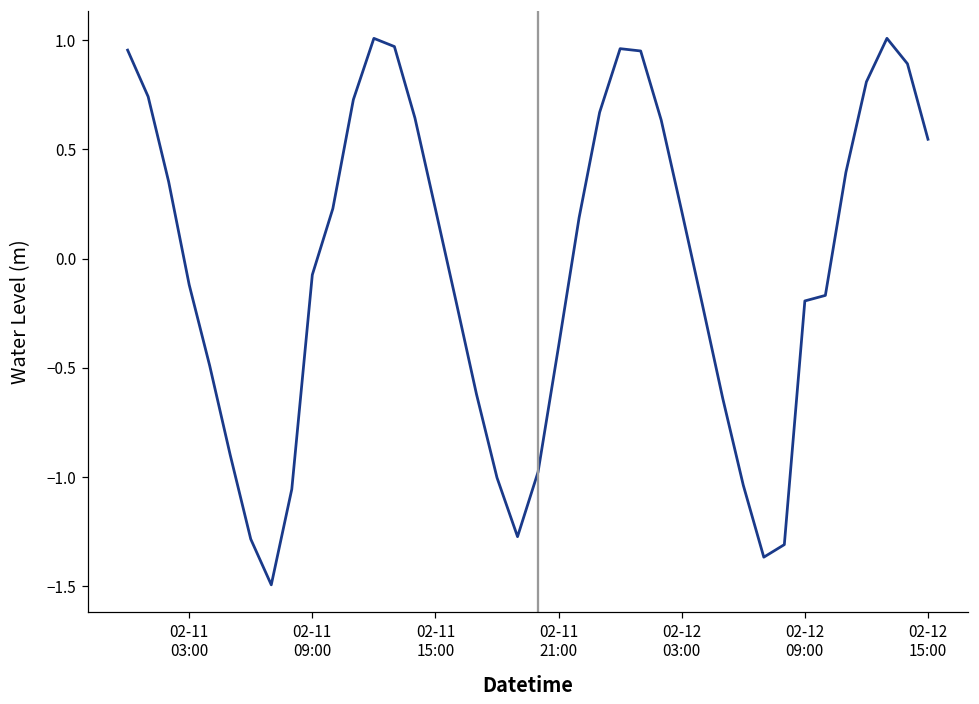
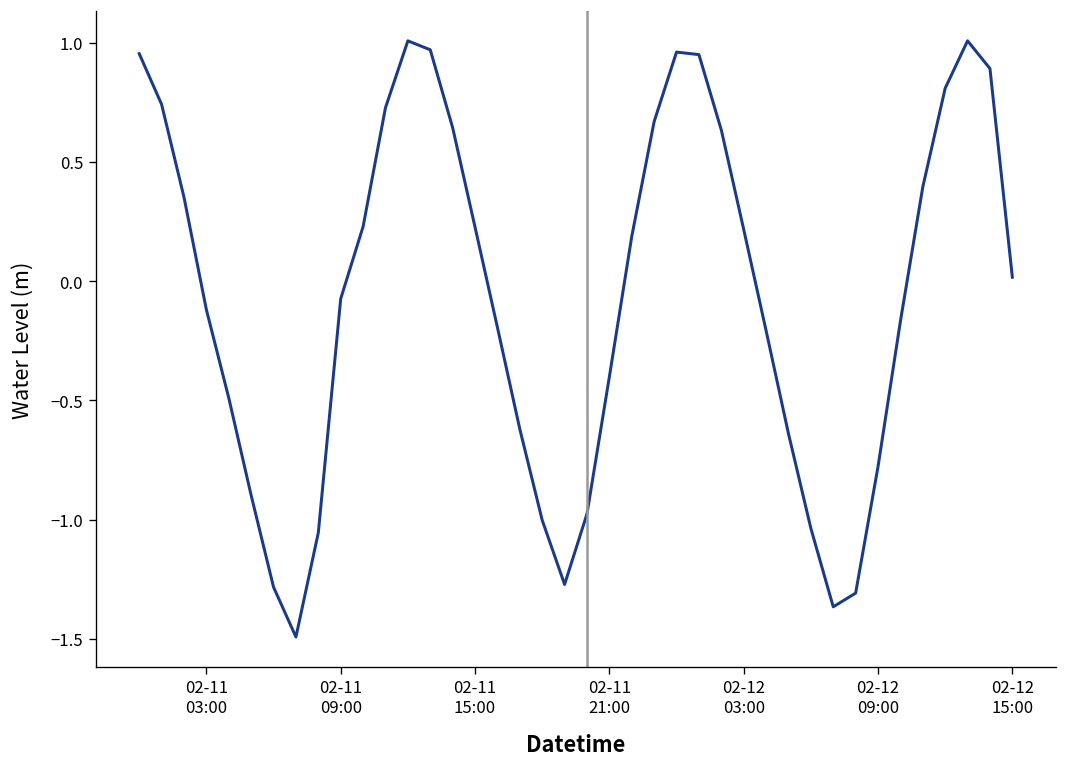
02-12 09:00: -0.19 -> -0.78
02-12 15:00: 0.55 -> 0.02
